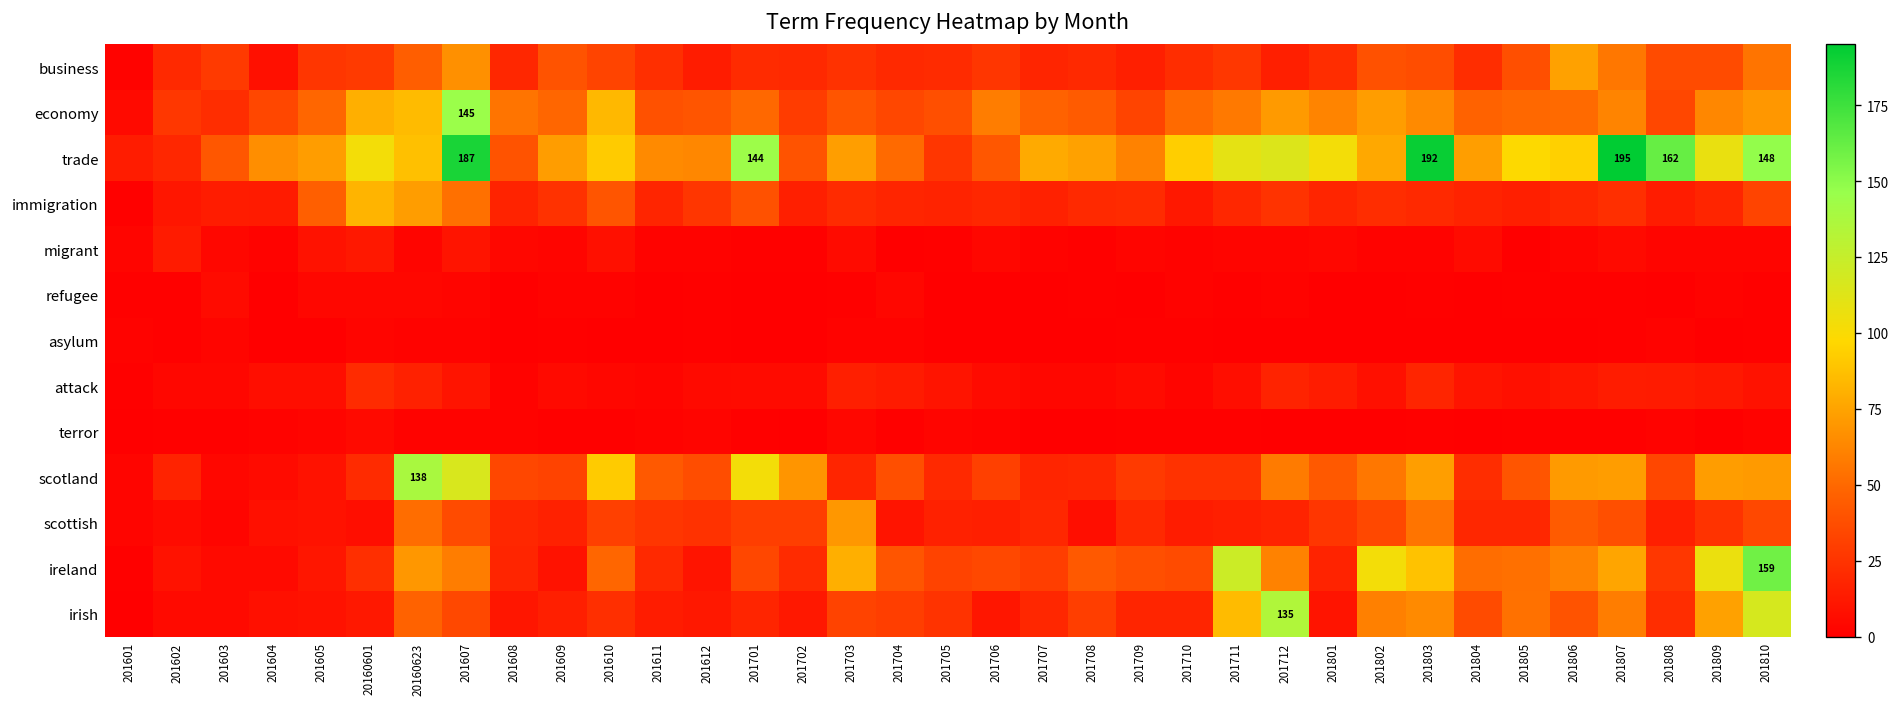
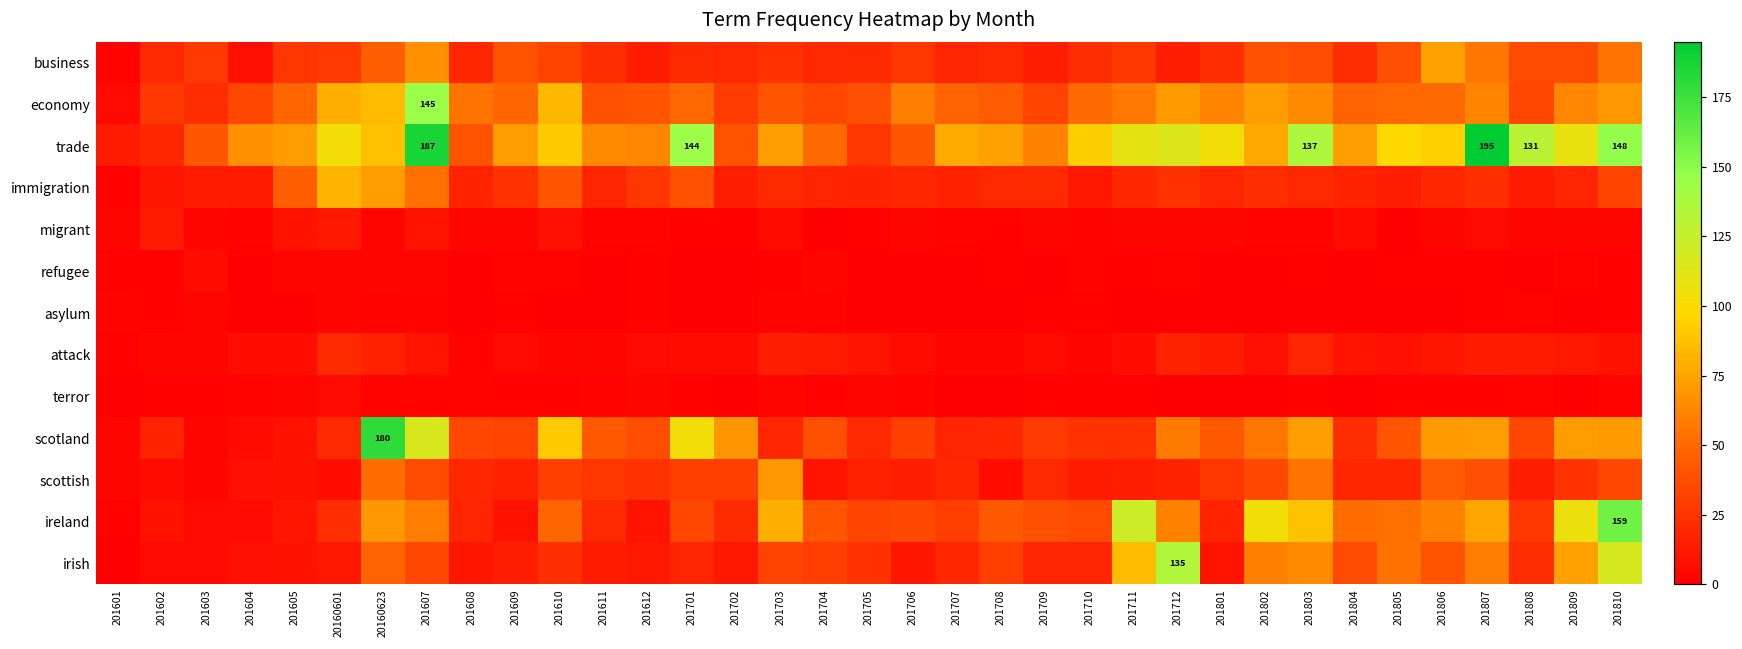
trade, 201803: 192 -> 137
trade, 201808: 162 -> 131
scotland, 20160623: 138 -> 180
